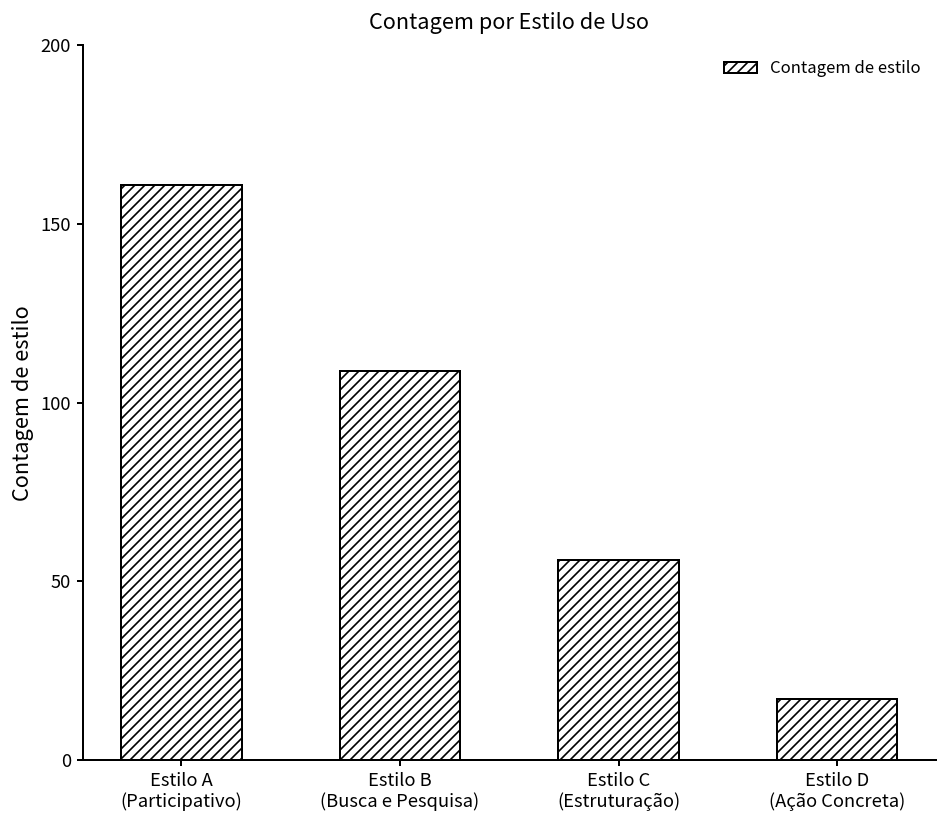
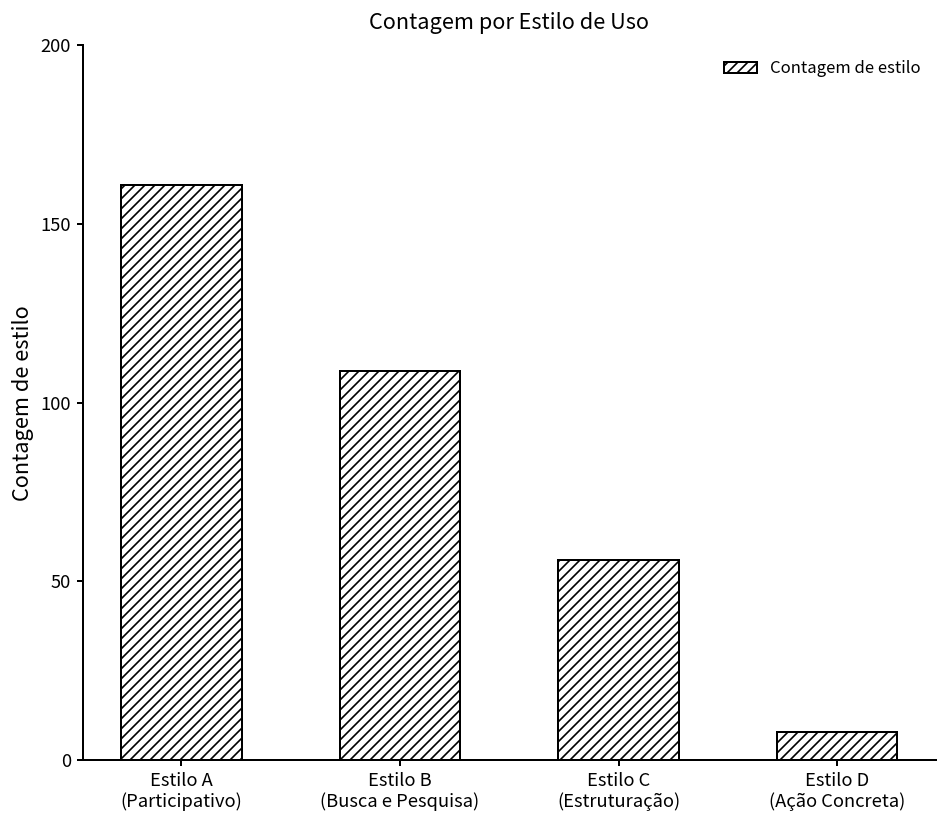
Estilo D (Ação Concreta): 17 -> 8
